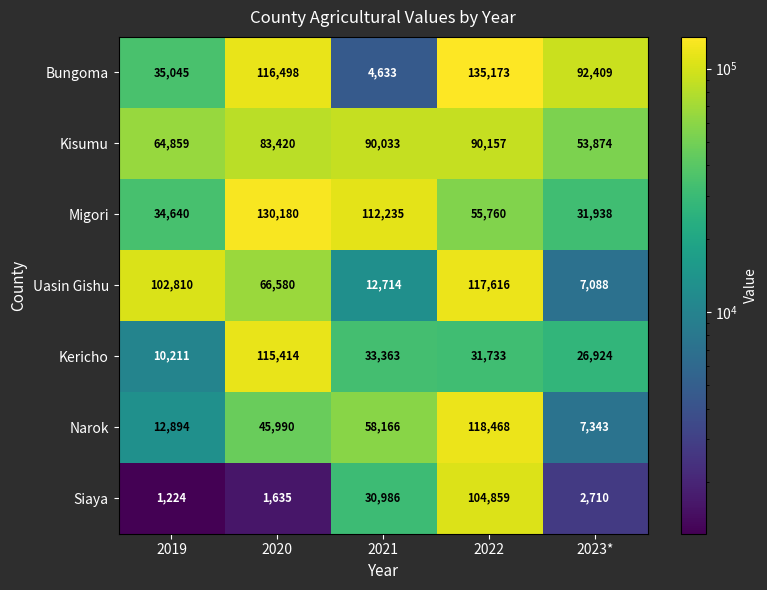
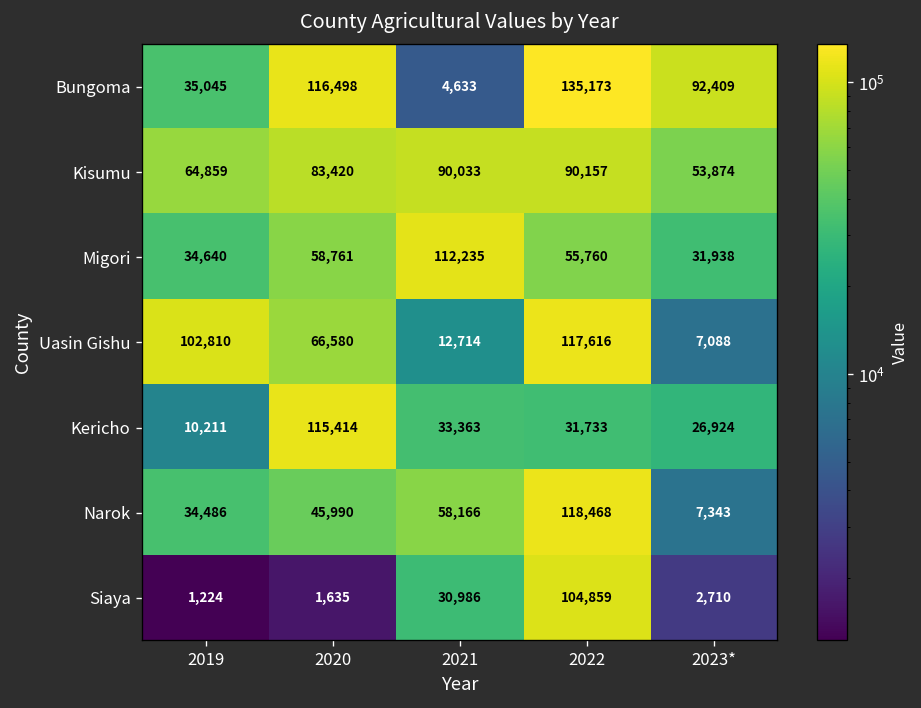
Migori, 2020: 130,180 -> 58,761
Narok, 2019: 12,894 -> 34,486
